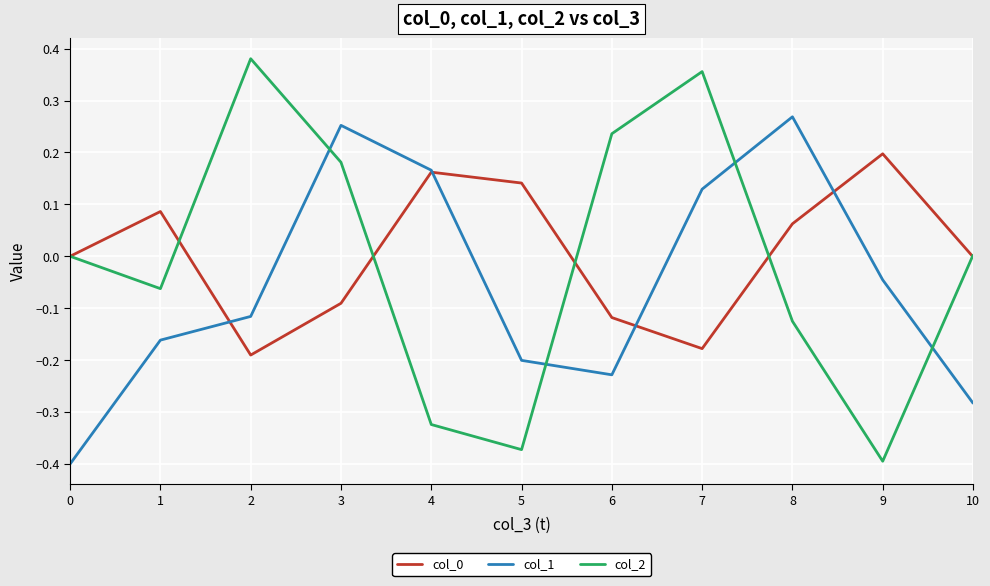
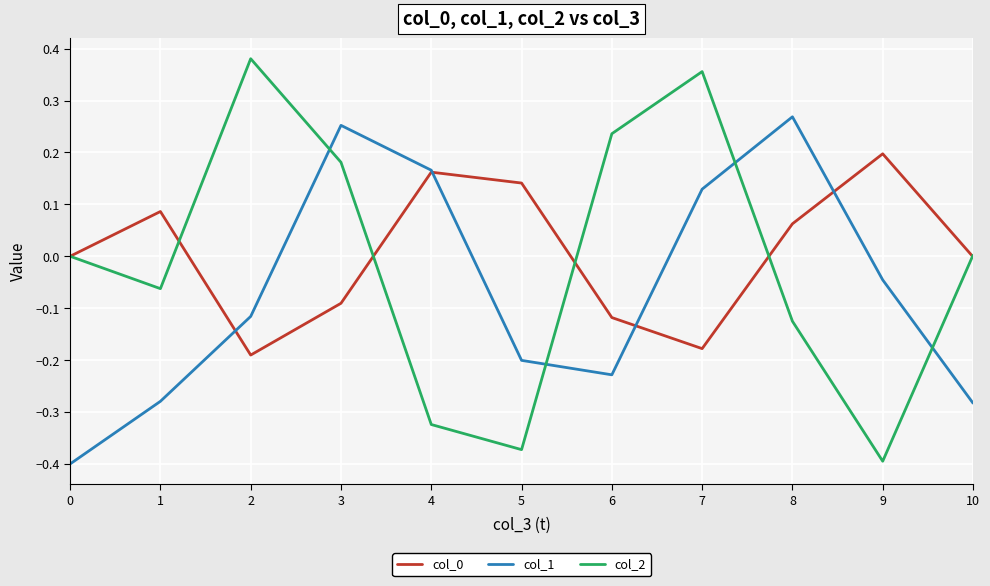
col_1, 1: -0.16 -> -0.28
